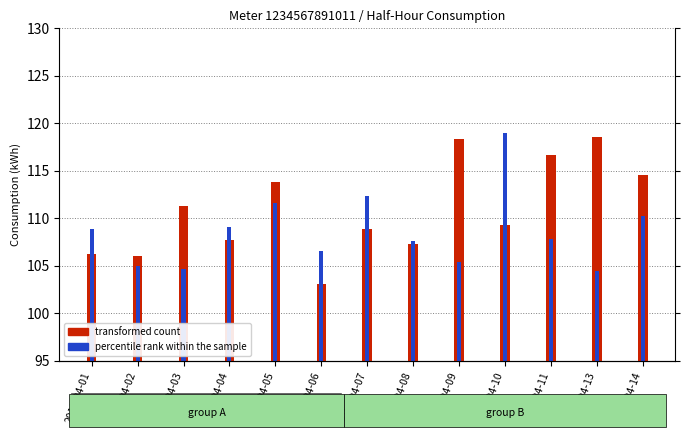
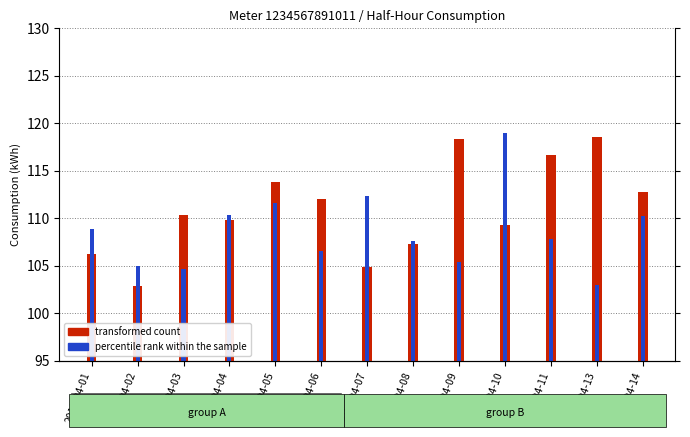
transformed count, 2019-04-02: 106 -> 103
transformed count, 2019-04-03: 111 -> 110
transformed count, 2019-04-04: 108 -> 110
percentile rank within the sample, 2019-04-04: 109 -> 110
transformed count, 2019-04-06: 103 -> 112
transformed count, 2019-04-07: 109 -> 105
percentile rank within the sample, 2019-04-13: 104 -> 103
transformed count, 2019-04-14: 115 -> 113
